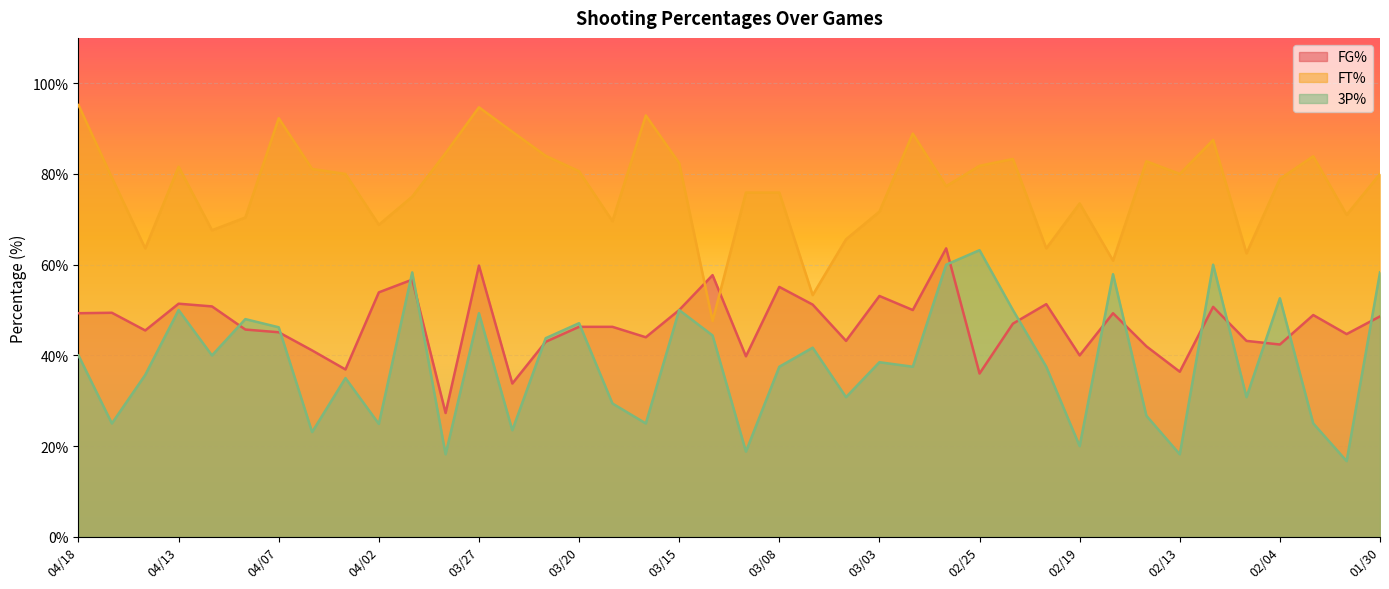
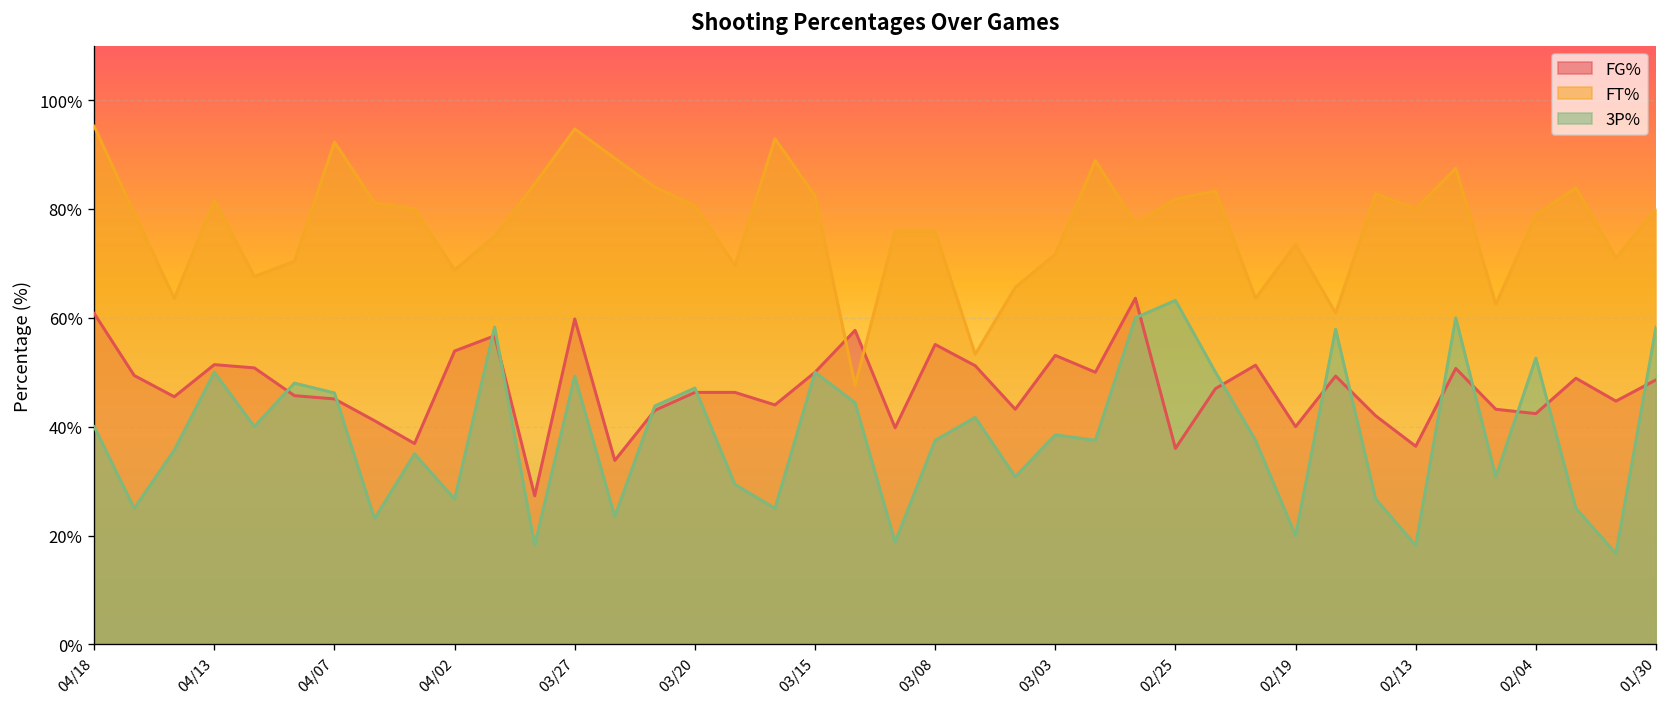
FG%, 04/18: 49% -> 61%
3P%, 04/02: 25% -> 27%
